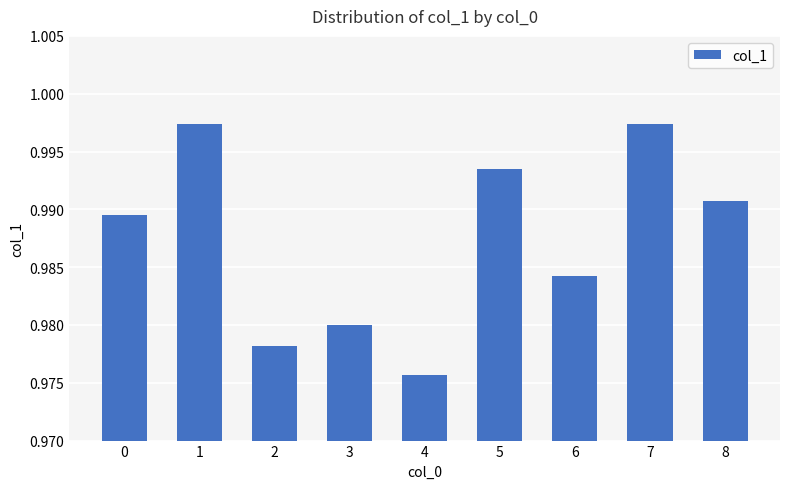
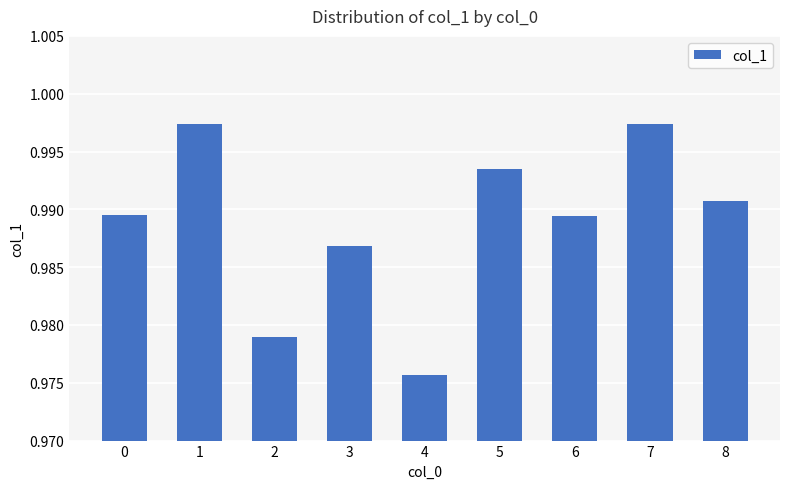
2: 0.9782 -> 0.9789
3: 0.9800 -> 0.9868
6: 0.9842 -> 0.9894
